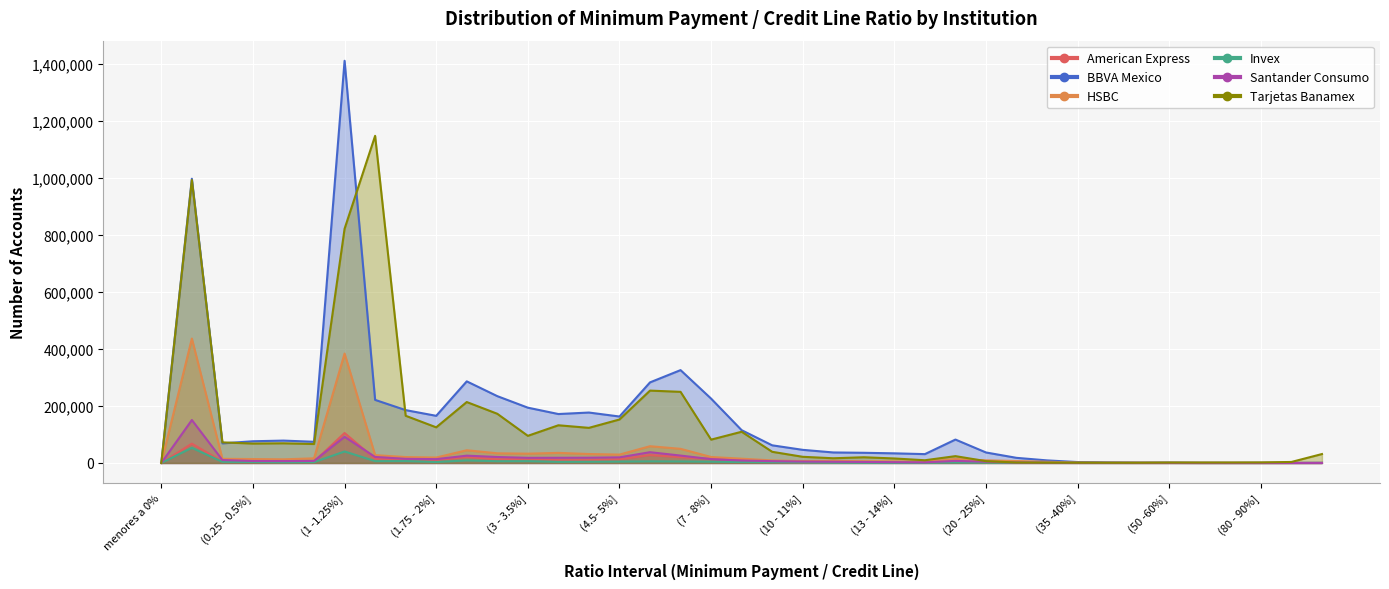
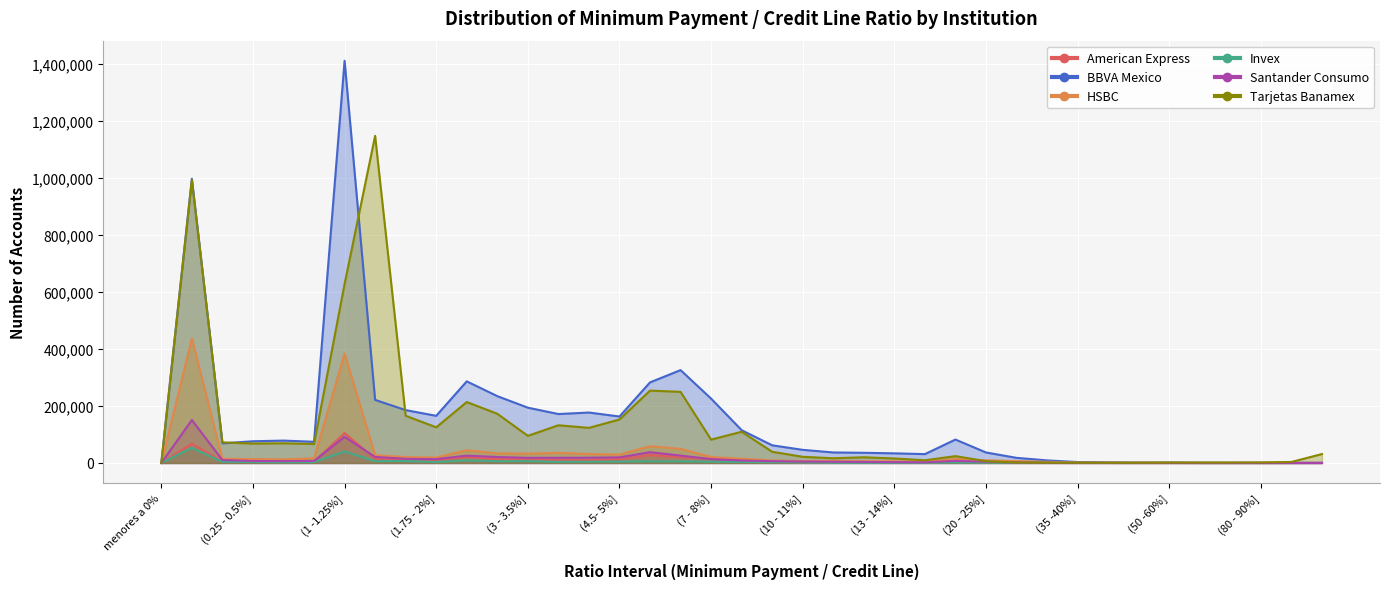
Tarjetas Banamex, (1 -1.25%]: 820,000 -> 630,000
